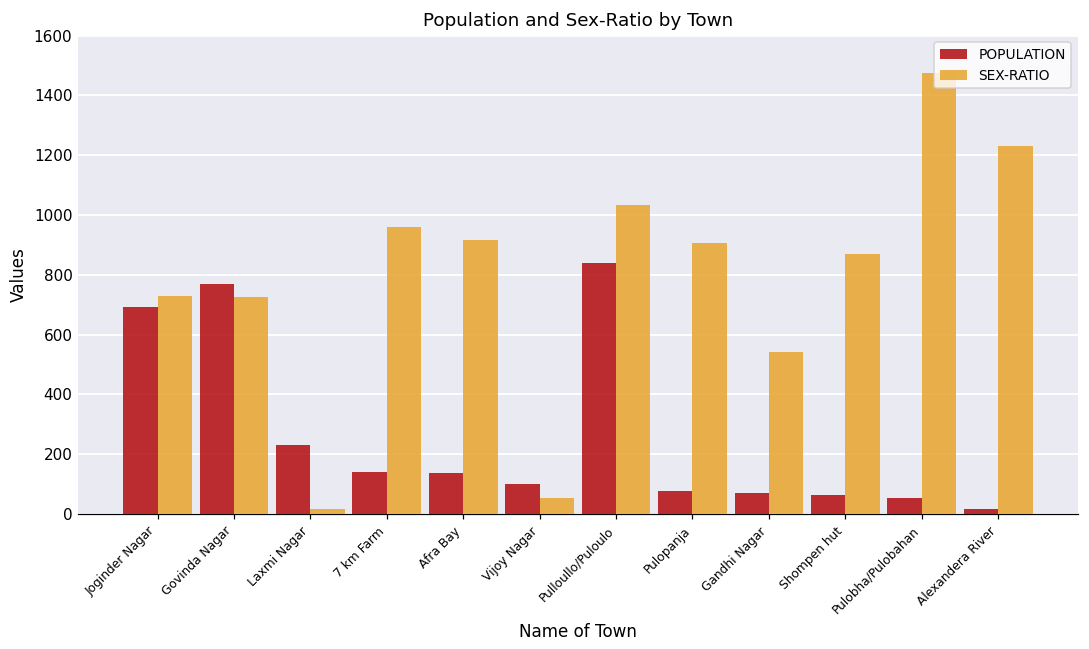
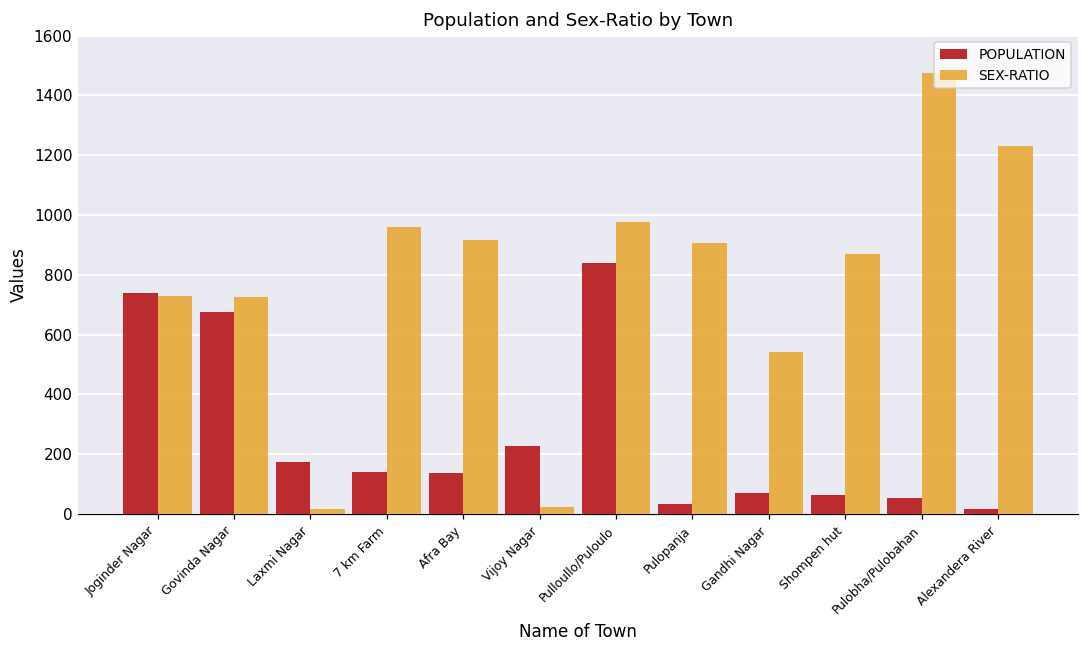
POPULATION, Joginder Nagar: 690 -> 740
POPULATION, Govinda Nagar: 770 -> 680
POPULATION, Laxmi Nagar: 230 -> 170
POPULATION, Vijoy Nagar: 100 -> 230
SEX-RATIO, Vijoy Nagar: 50 -> 20
SEX-RATIO, Pulloullo/Puloulo: 1030 -> 980
POPULATION, Pulopanja: 80 -> 30
